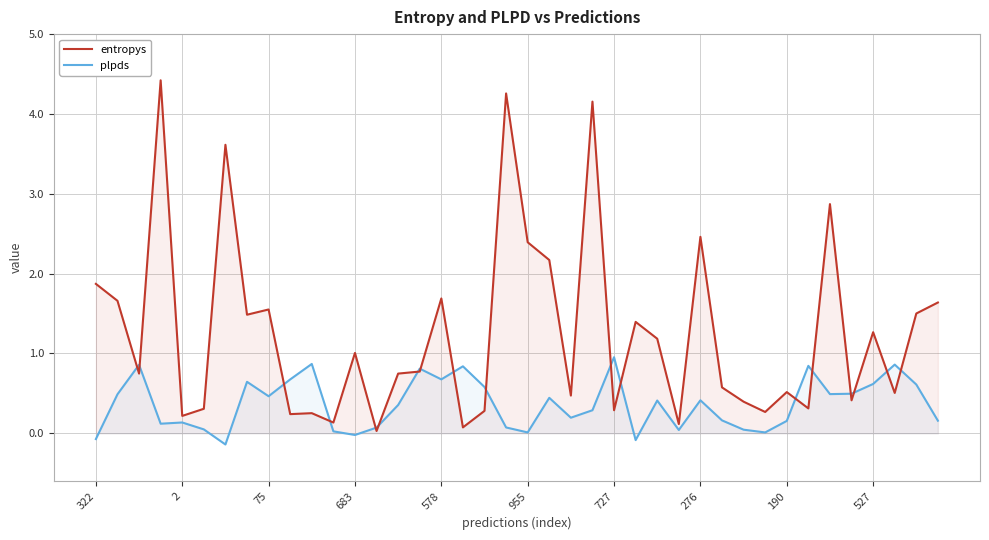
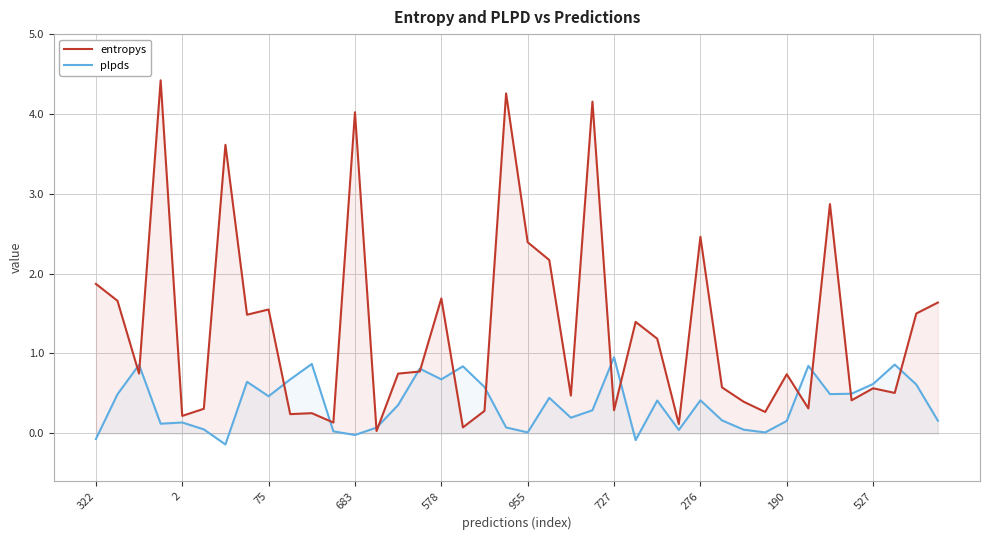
entropys, 683: 1.0 -> 4.0
entropys, 190: 0.5 -> 0.7
entropys, 527: 1.3 -> 0.6
